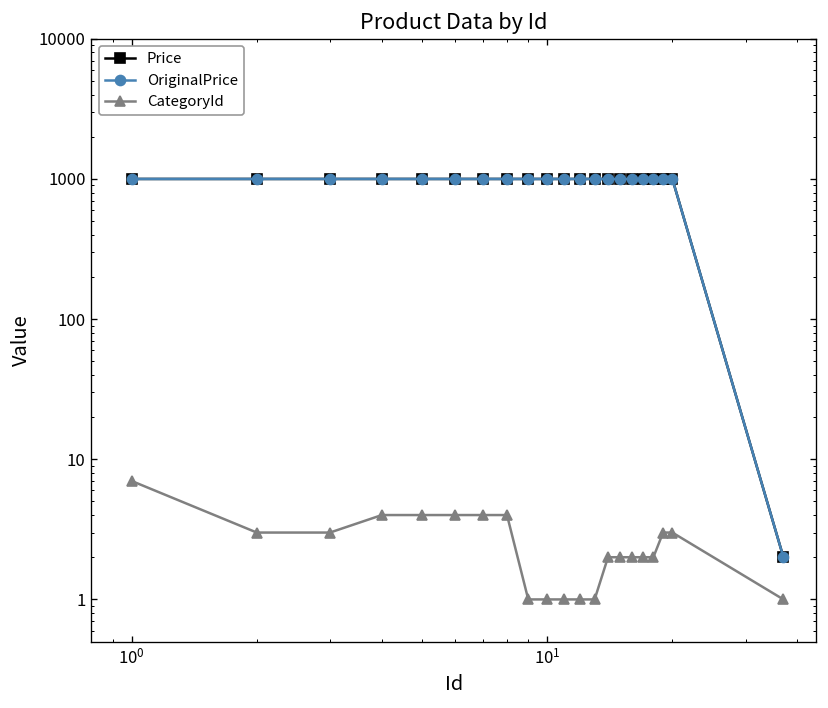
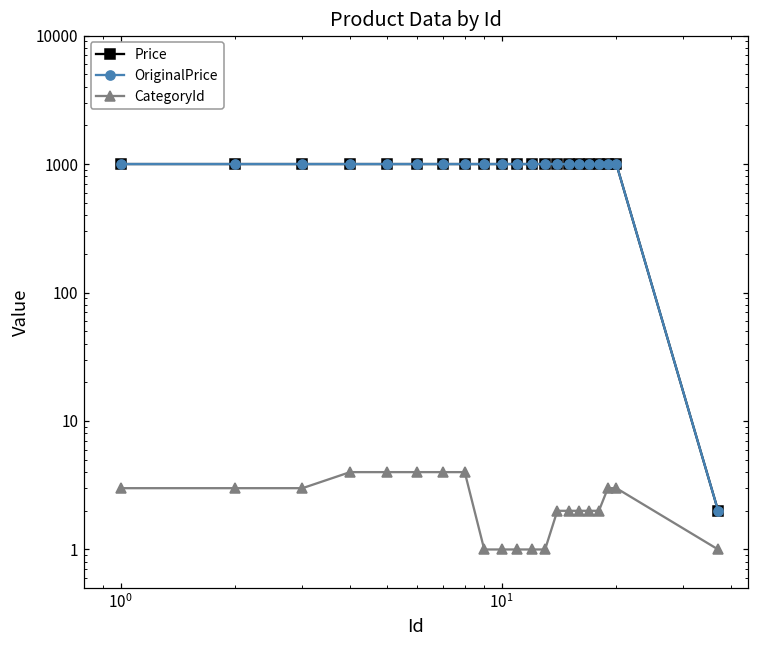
CategoryId, 10^0: 7 -> 3
